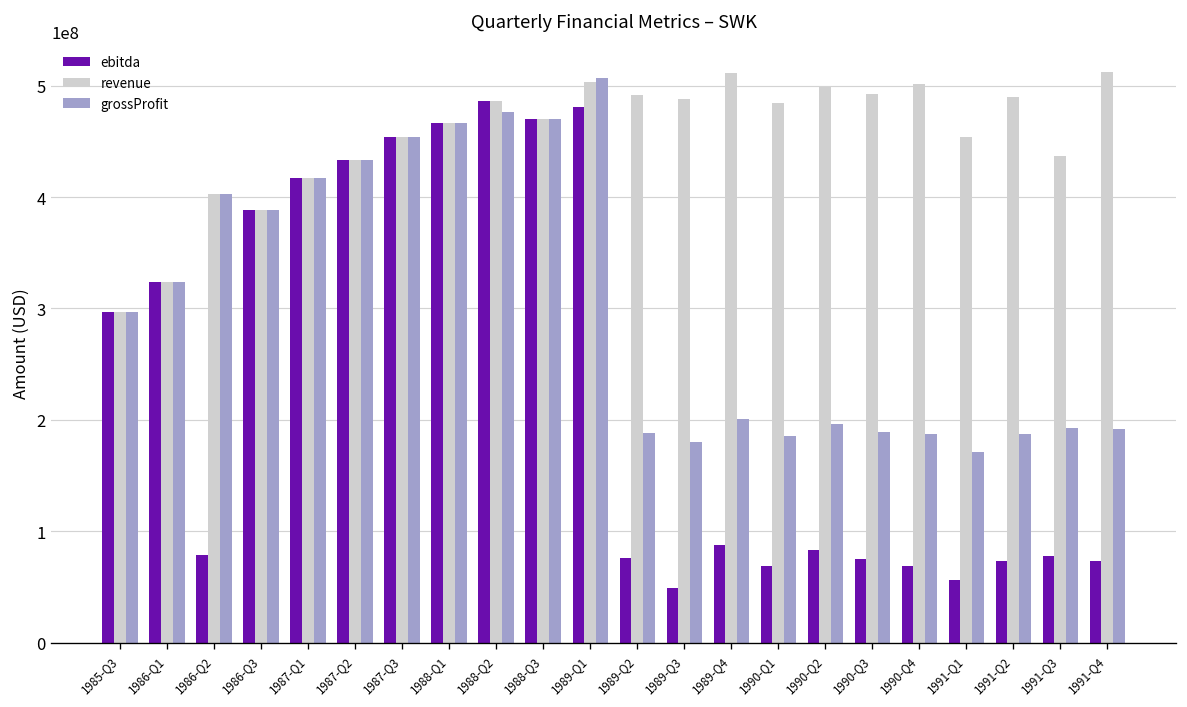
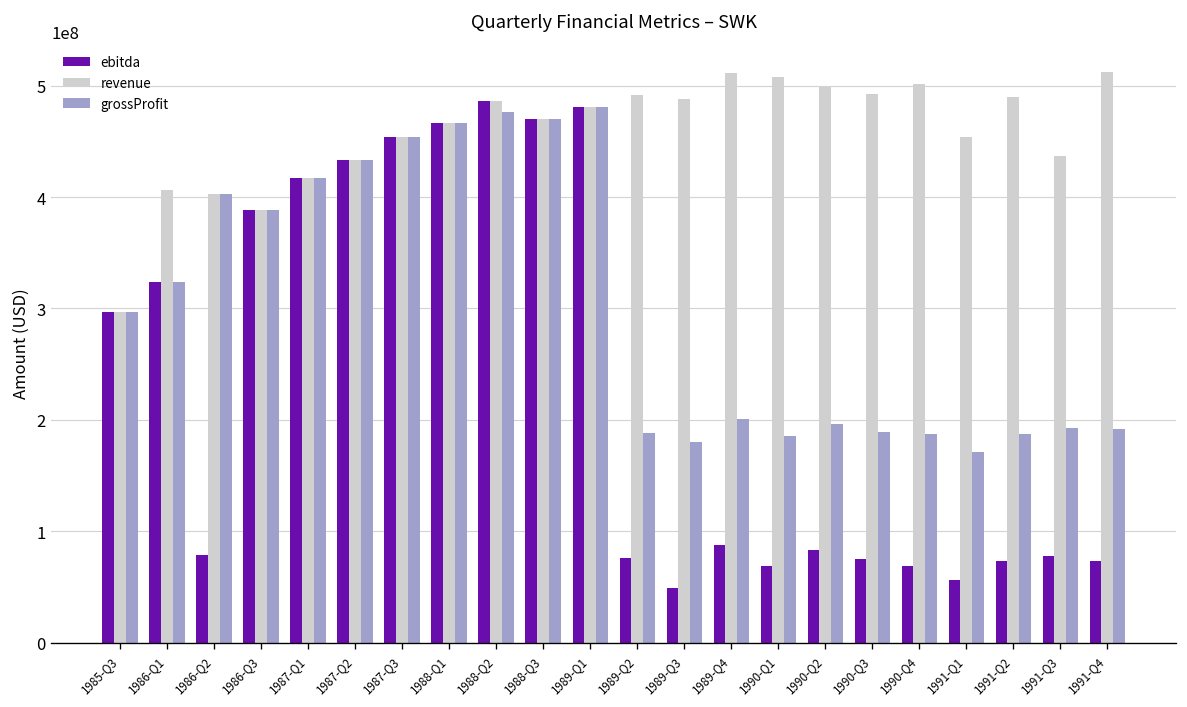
revenue, 1986-Q1: 320000000 -> 410000000
revenue, 1989-Q1: 500000000 -> 480000000
grossProfit, 1989-Q1: 510000000 -> 480000000
revenue, 1990-Q1: 480000000 -> 510000000
